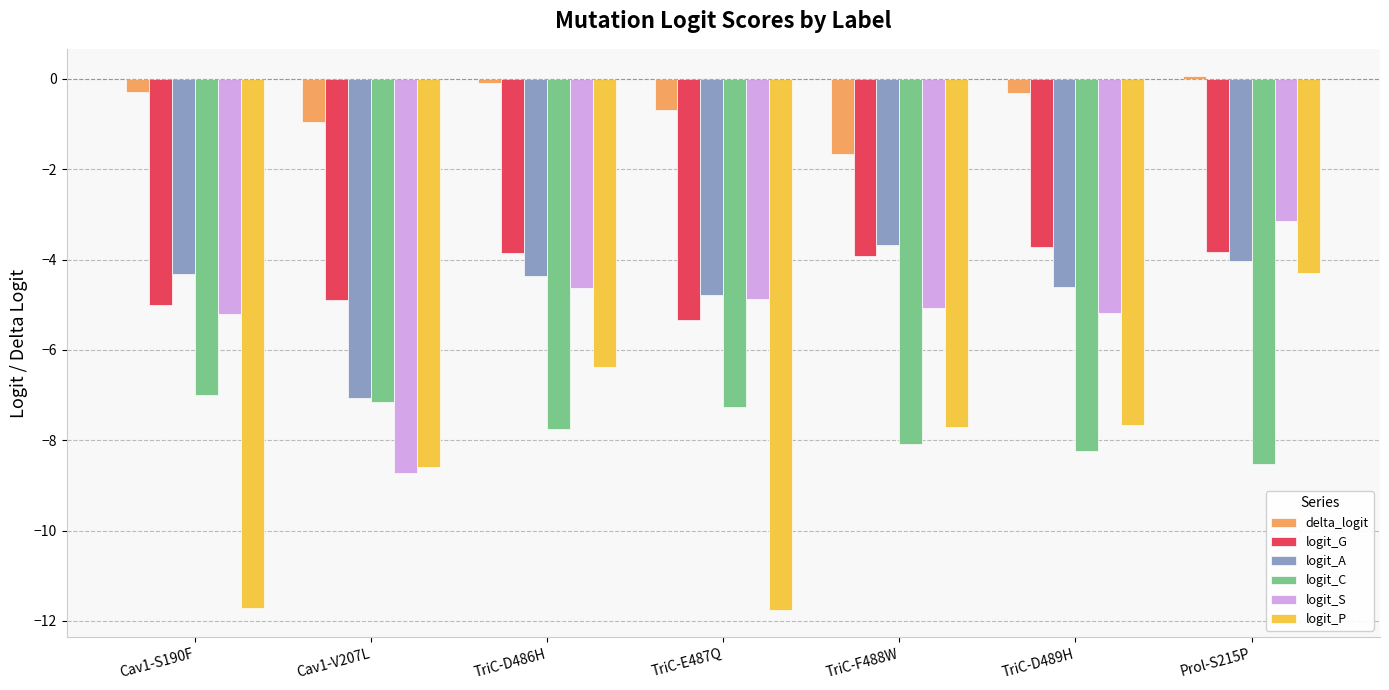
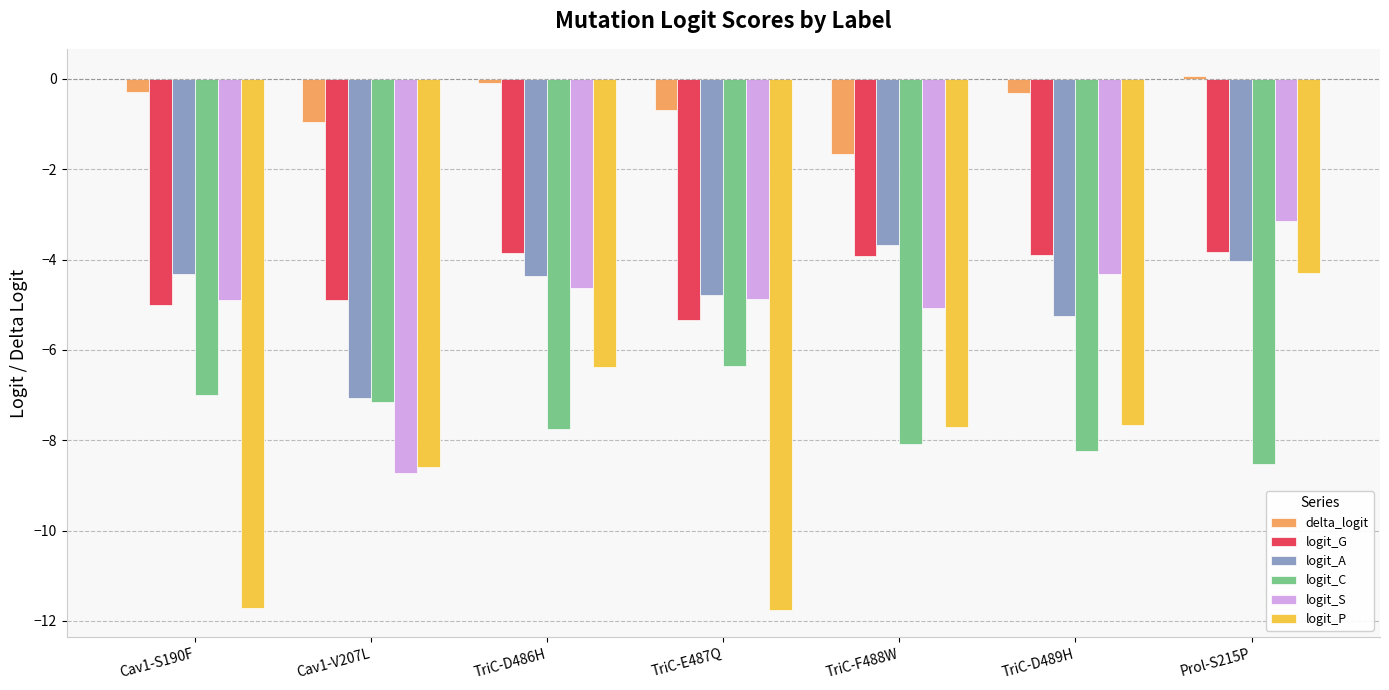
logit_S, Cav1-S190F: -5.2 -> -4.9
logit_C, TriC-E487Q: -7.3 -> -6.4
logit_G, TriC-D489H: -3.7 -> -3.9
logit_A, TriC-D489H: -4.6 -> -5.2
logit_S, TriC-D489H: -5.2 -> -4.3
